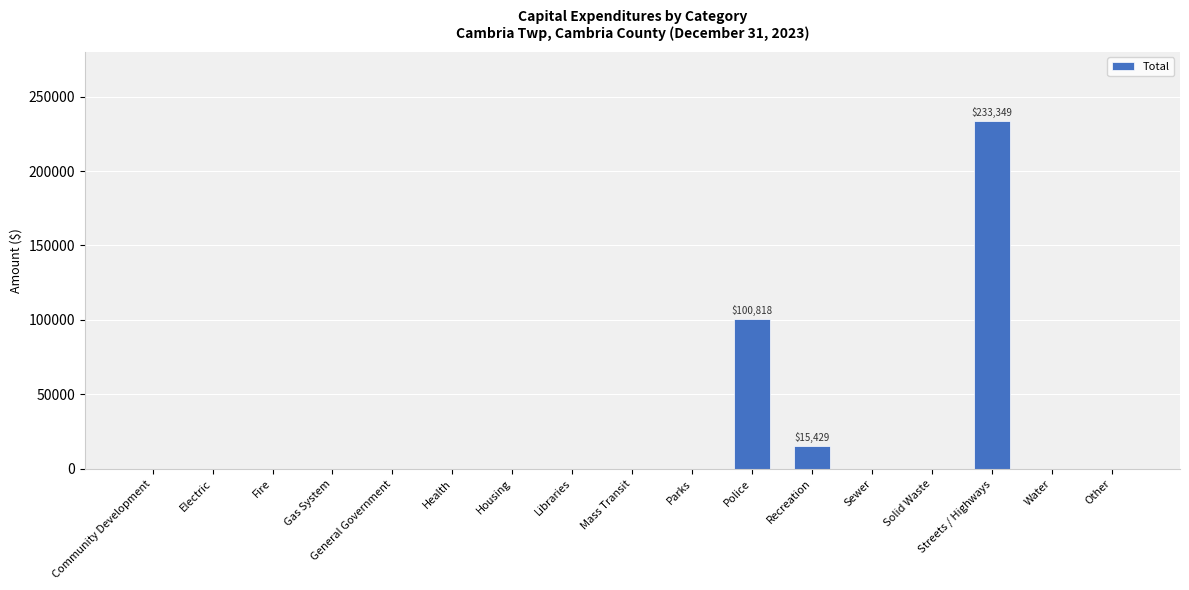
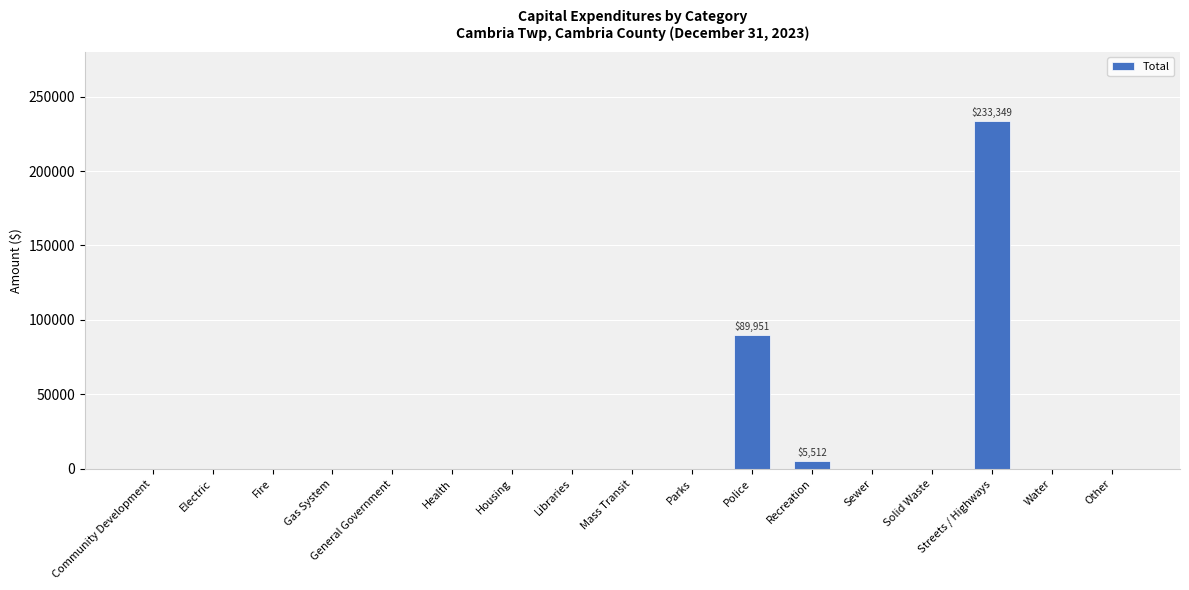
Police: $100,818 -> $89,951
Recreation: $15,429 -> $5,512
